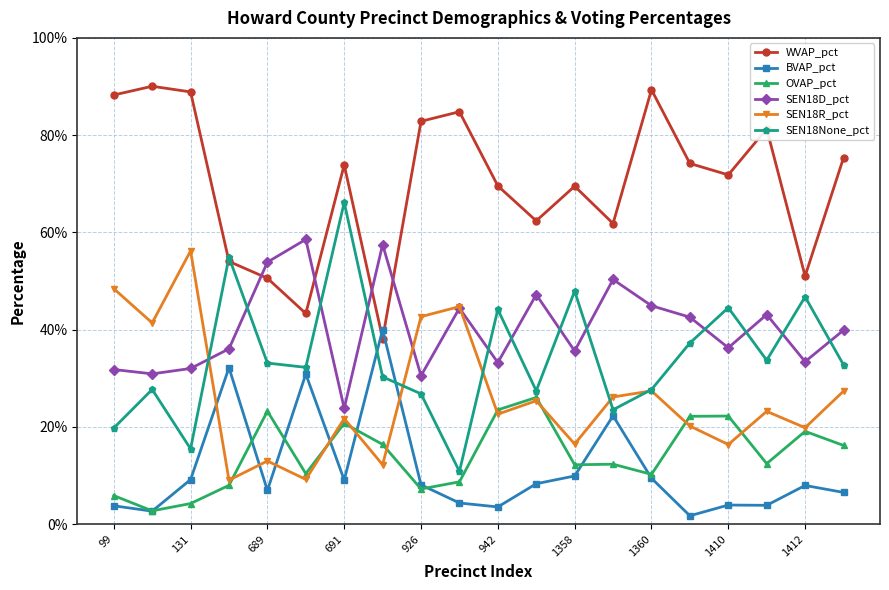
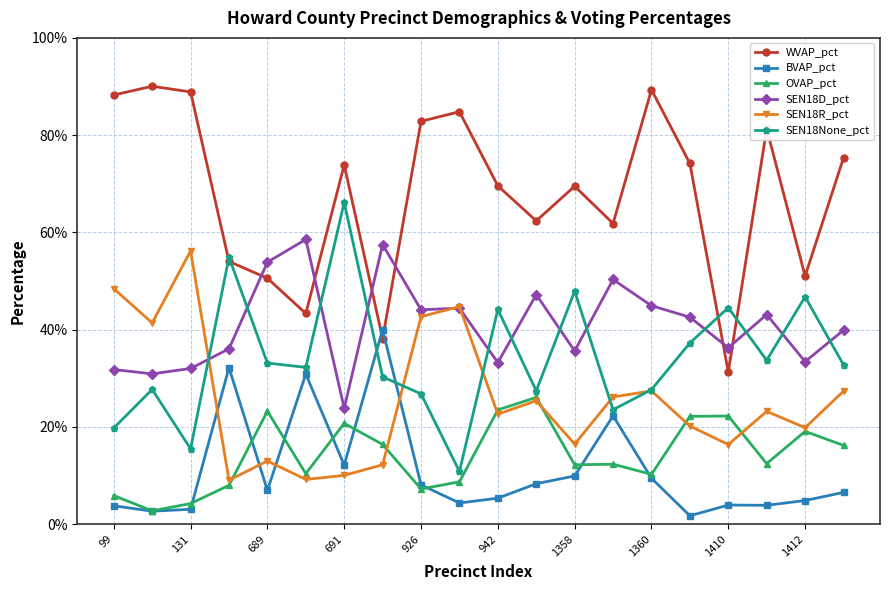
BVAP_pct, 131: 9% -> 3%
BVAP_pct, 691: 9% -> 12%
SEN18R_pct, 691: 22% -> 10%
SEN18D_pct, 926: 31% -> 44%
BVAP_pct, 942: 4% -> 5%
WVAP_pct, 1410: 72% -> 31%
BVAP_pct, 1412: 8% -> 5%
